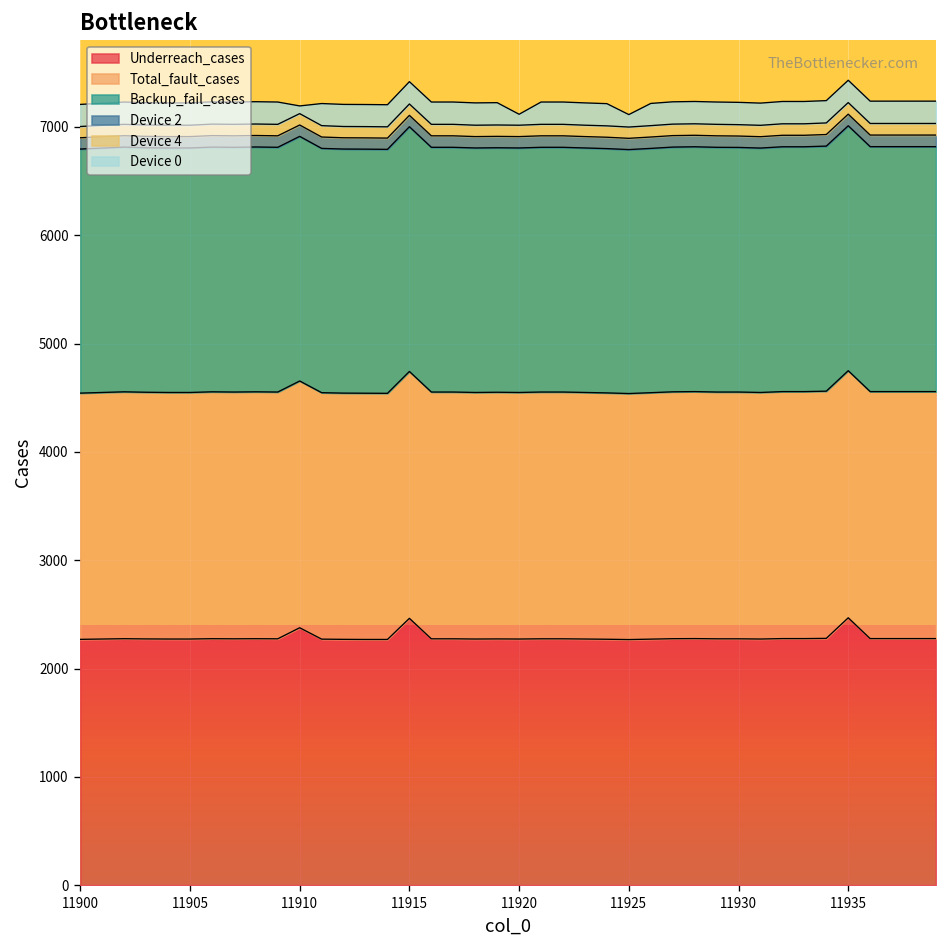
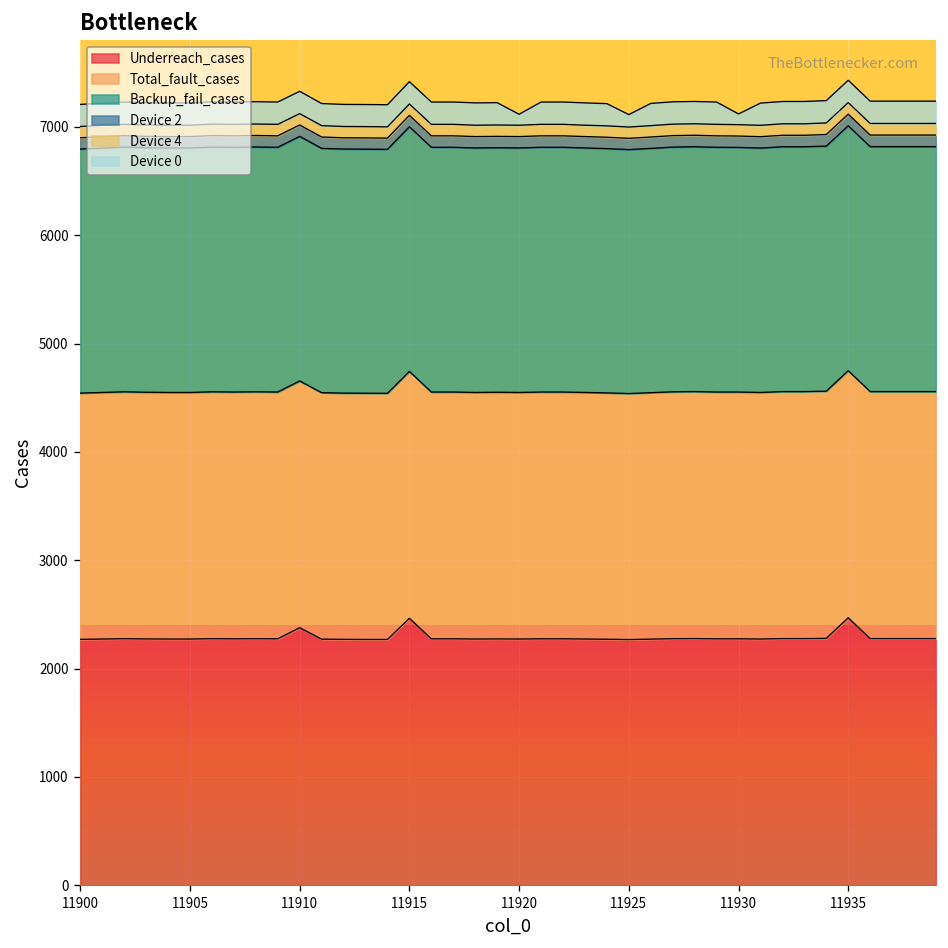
Device 0, 11910: 100 -> 200
Device 0, 11930: 200 -> 100
